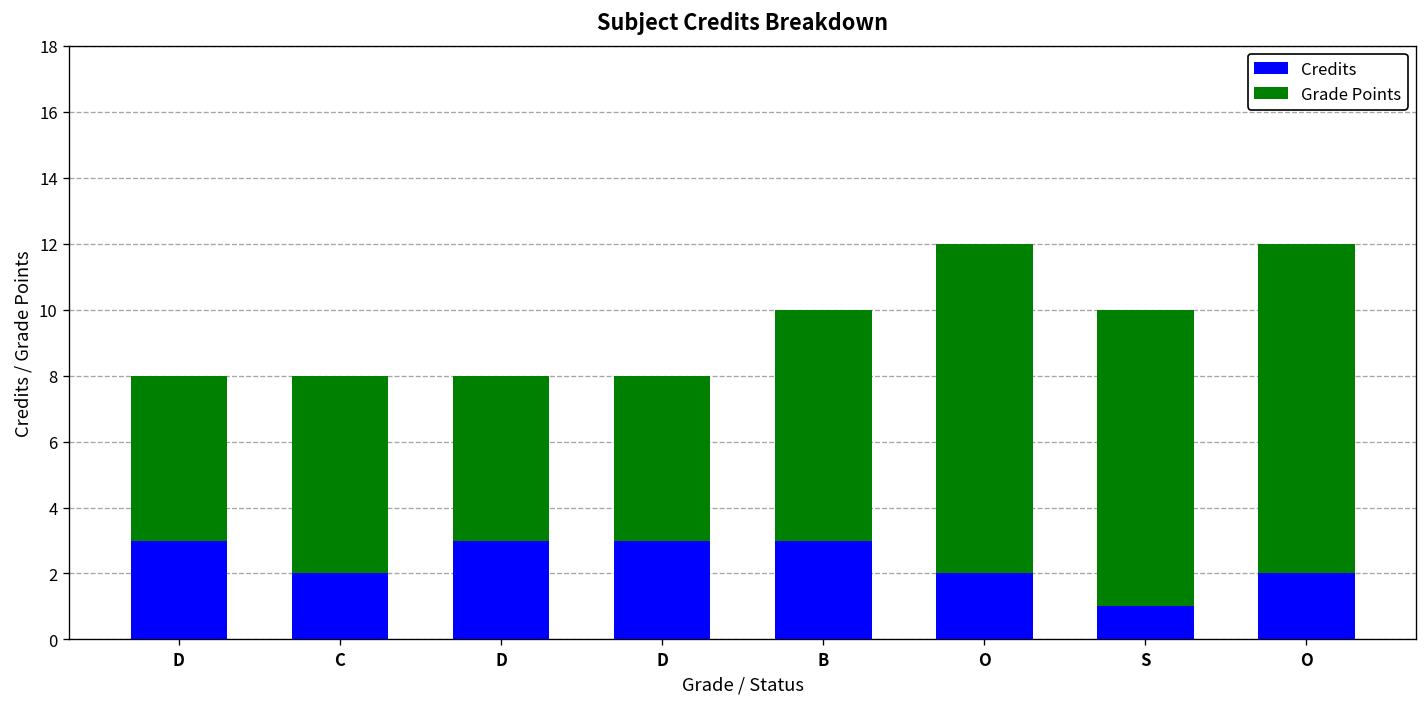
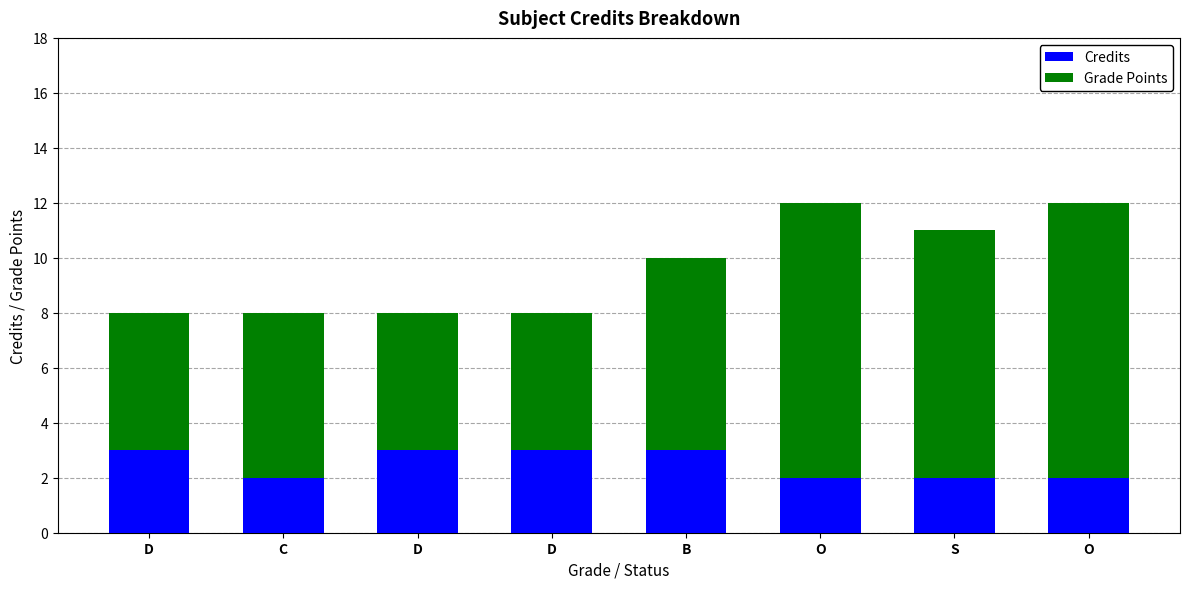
Credits, S: 1 -> 2
